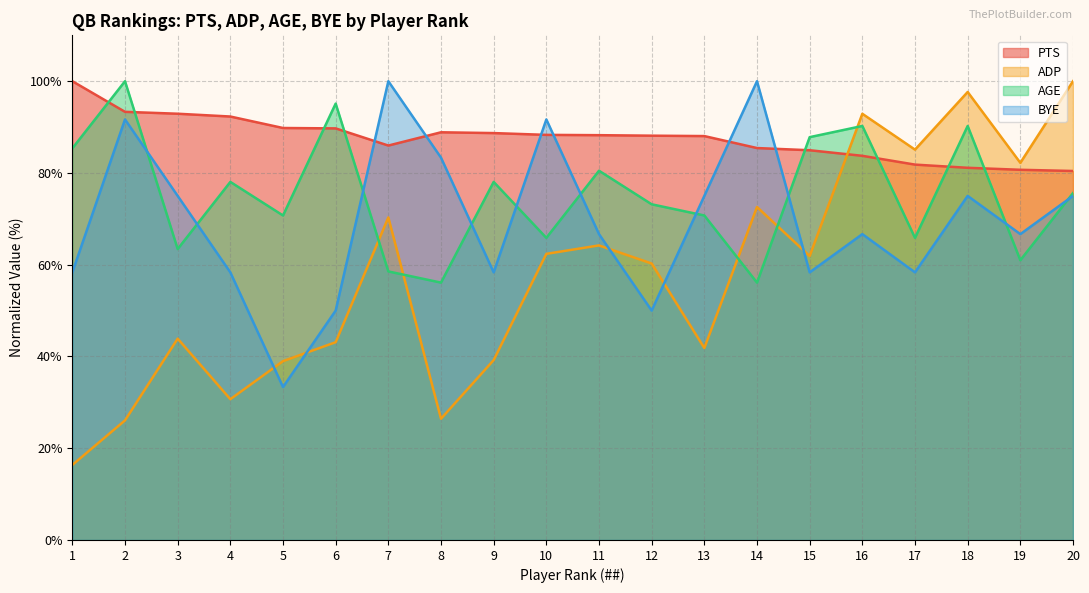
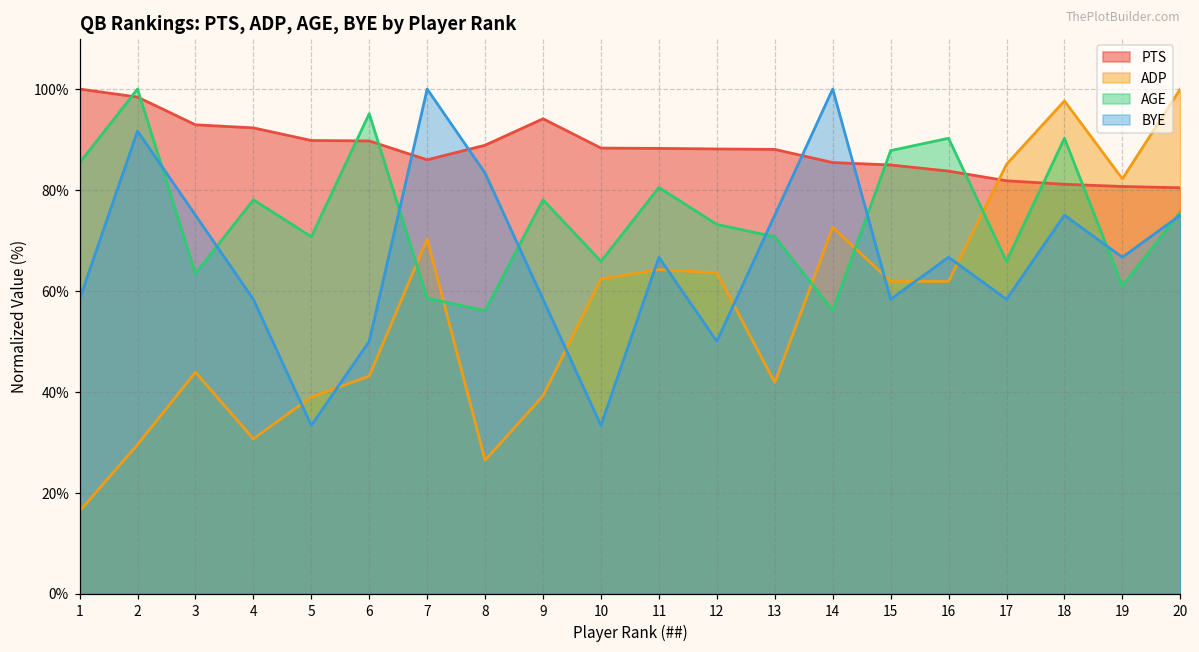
PTS, 2: 93% -> 98%
ADP, 2: 26% -> 30%
PTS, 9: 89% -> 94%
BYE, 10: 92% -> 33%
ADP, 12: 60% -> 64%
ADP, 16: 93% -> 62%
